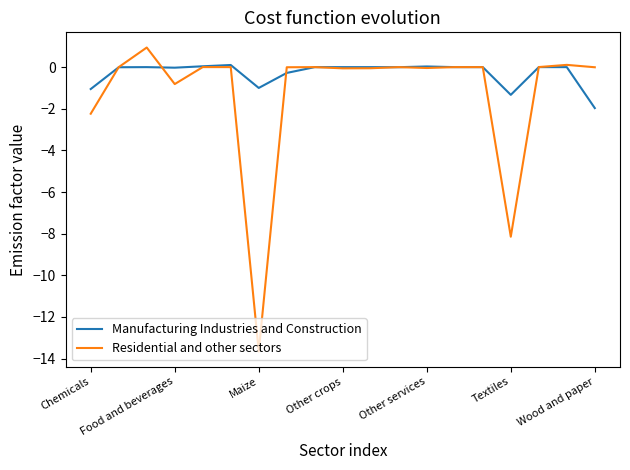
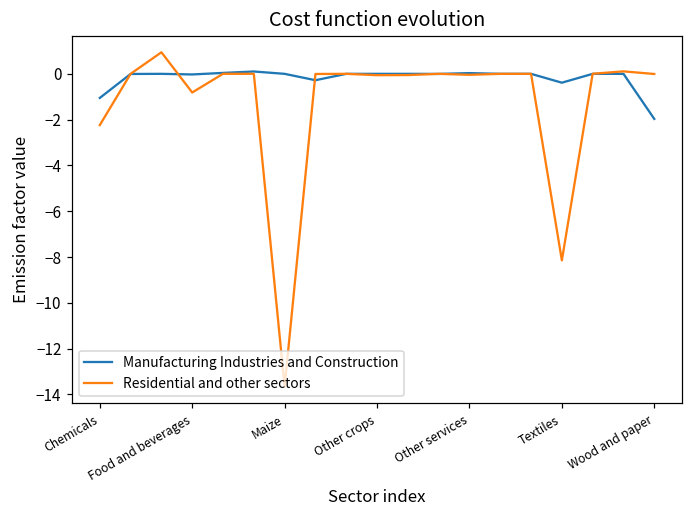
Manufacturing Industries and Construction, Maize: -1 -> 0
Manufacturing Industries and Construction, Textiles: -1.3 -> -0.4
